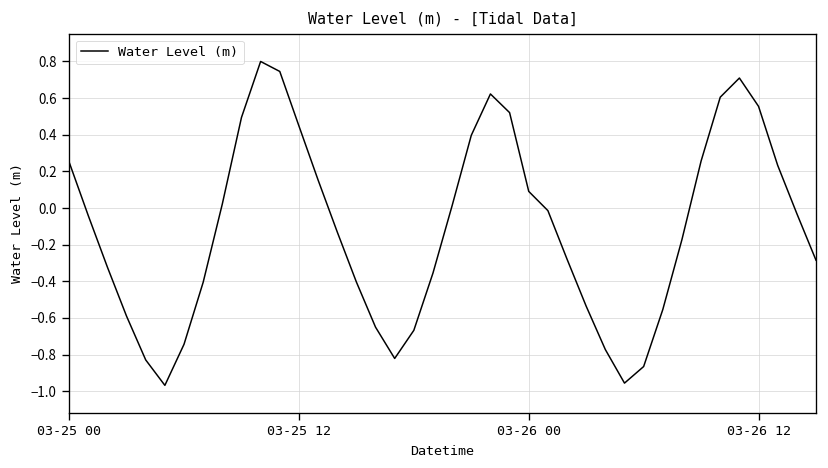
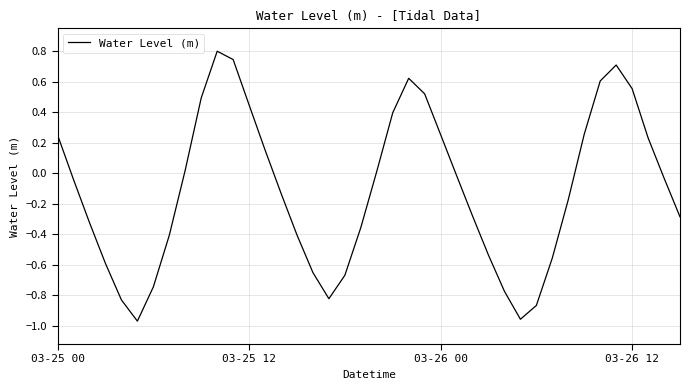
03-26 00: 0.09 -> 0.25
